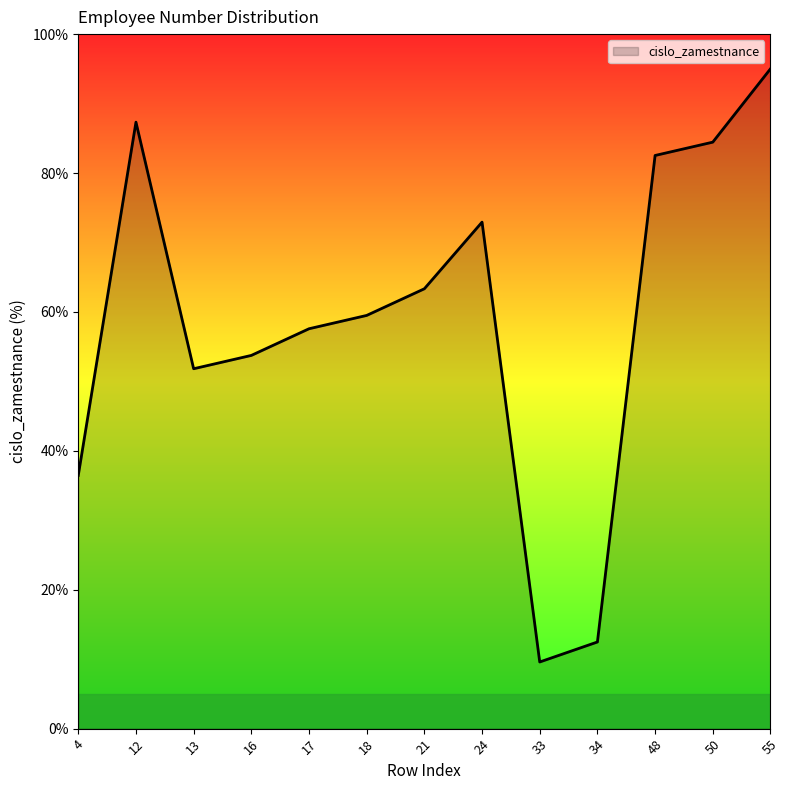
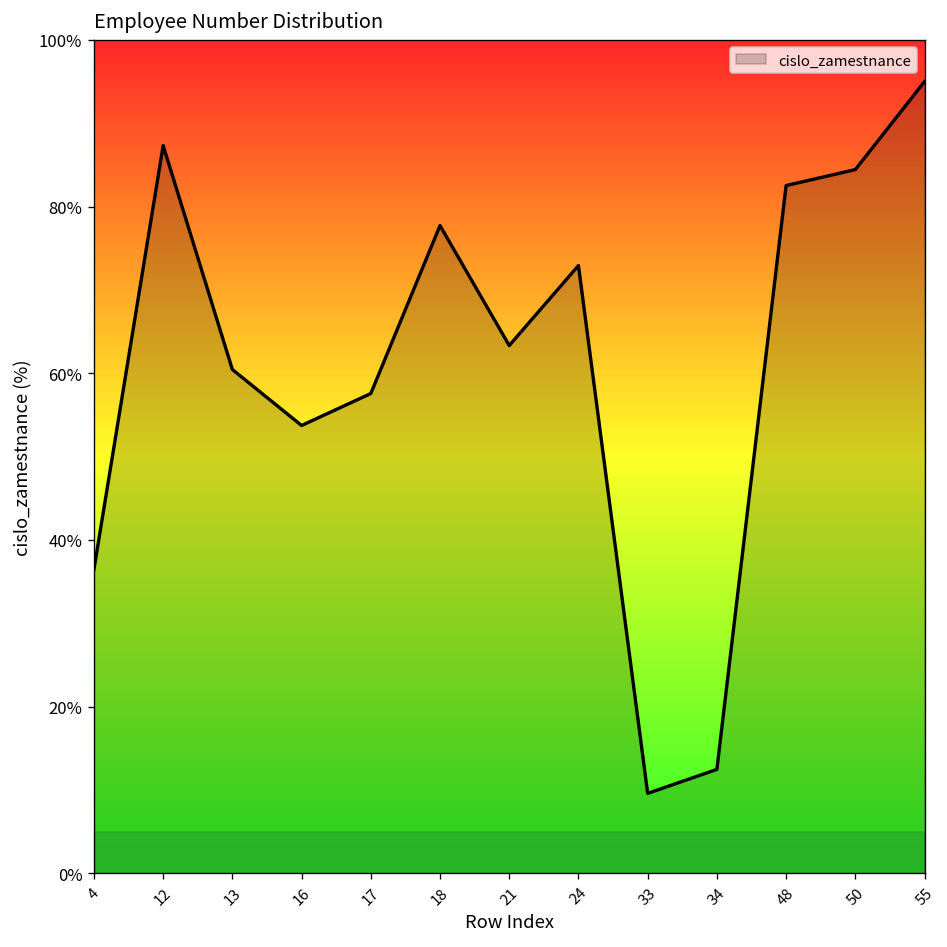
13: 52% -> 60%
18: 59% -> 78%
